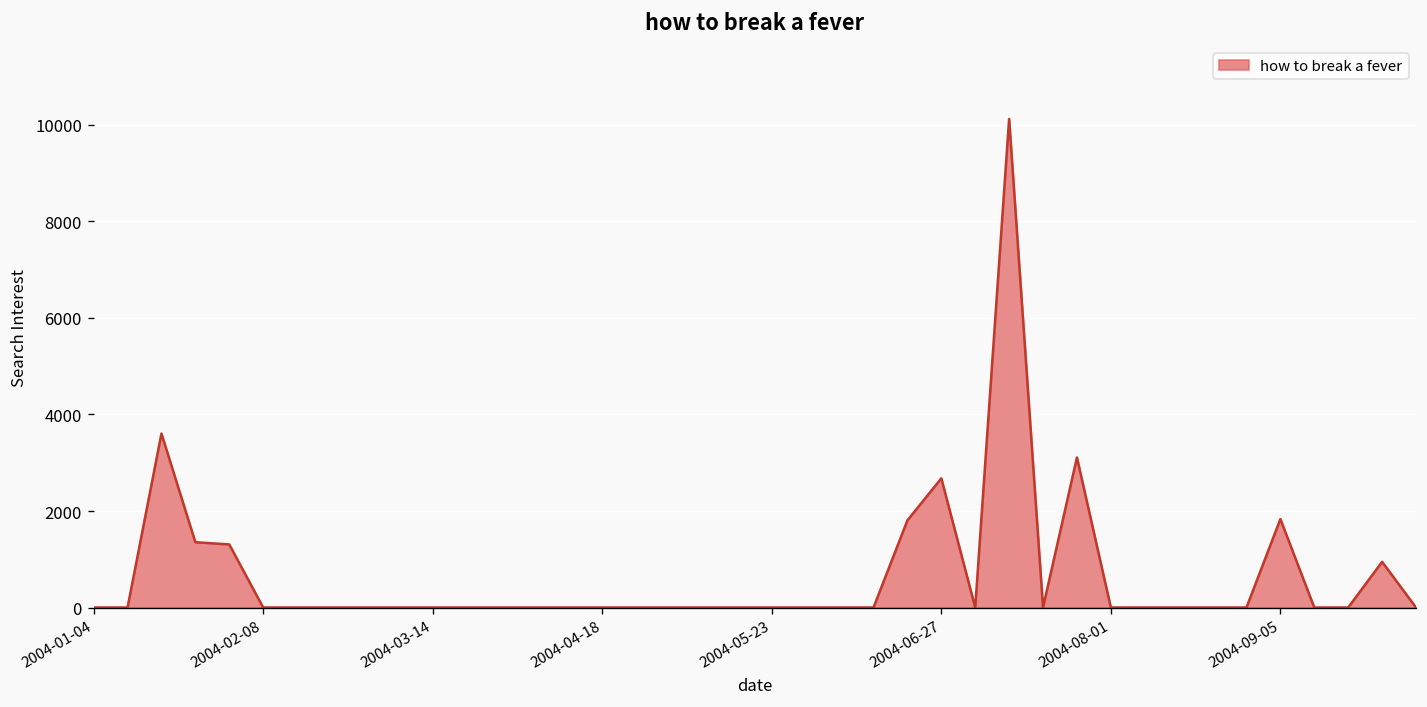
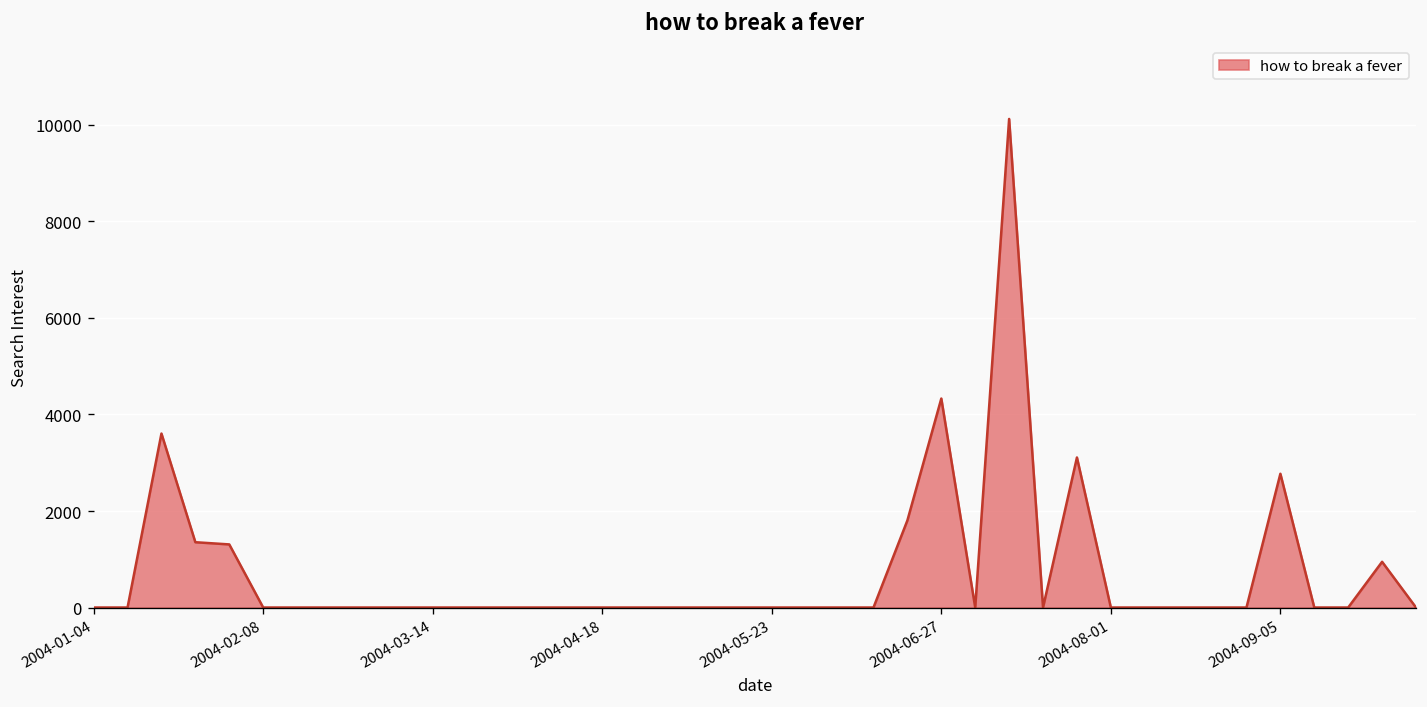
2004-06-27: 2700 -> 4300
2004-09-05: 1800 -> 2800
